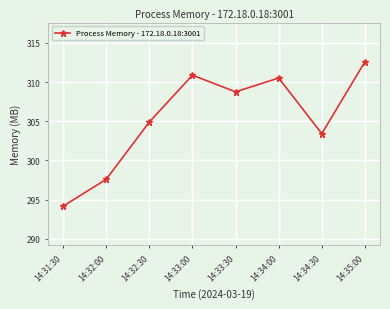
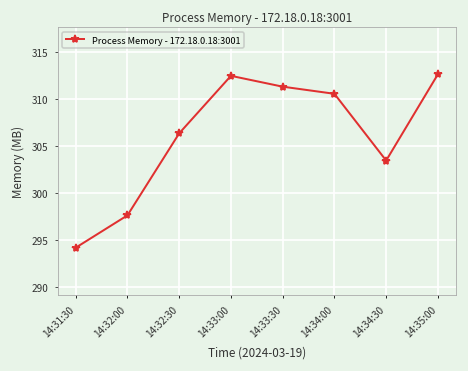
14:32:30: 305 -> 306
14:33:00: 311 -> 312
14:33:30: 309 -> 311
